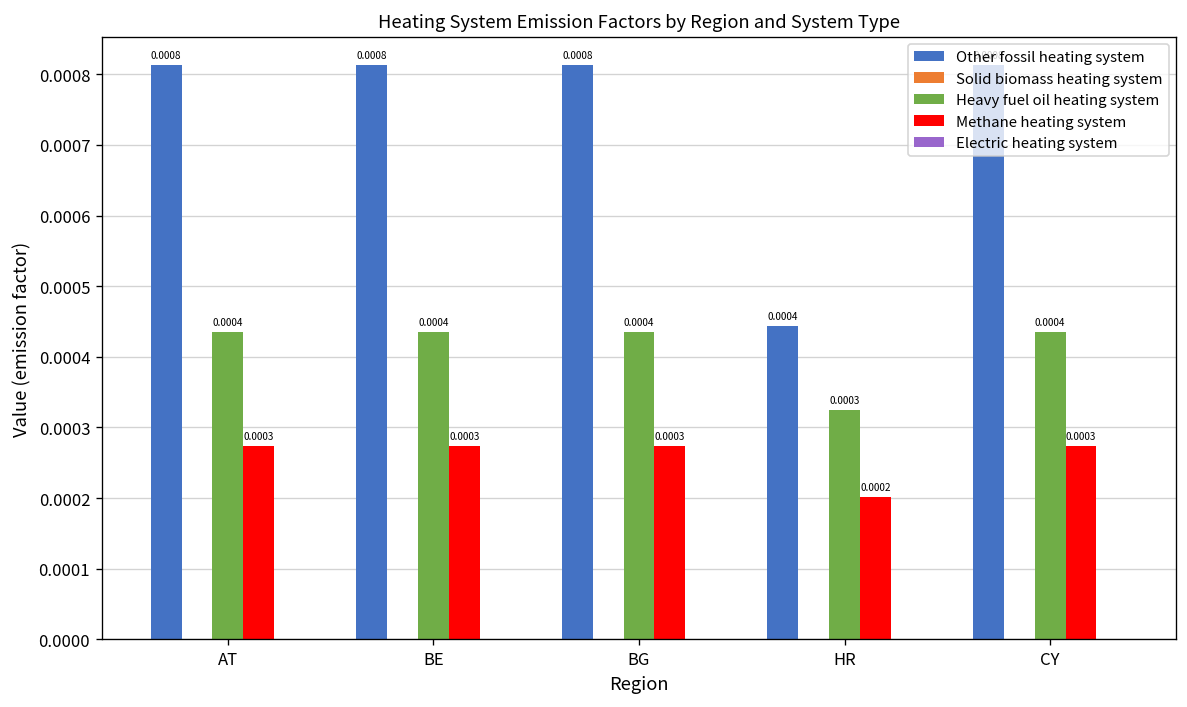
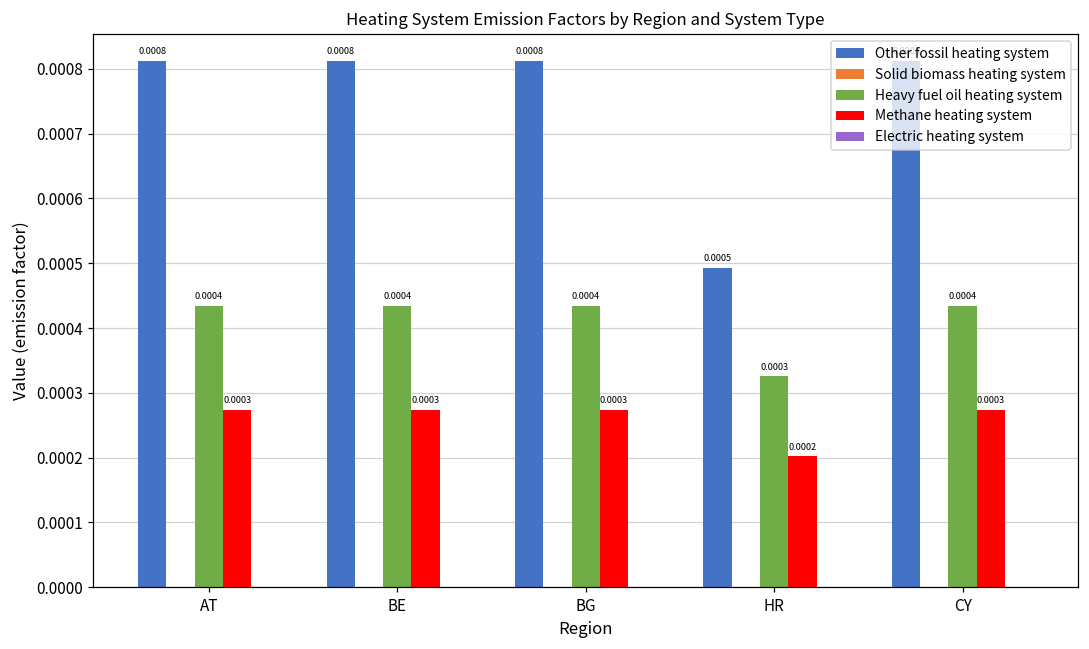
Other fossil heating system, HR: 0.0004 -> 0.0005
